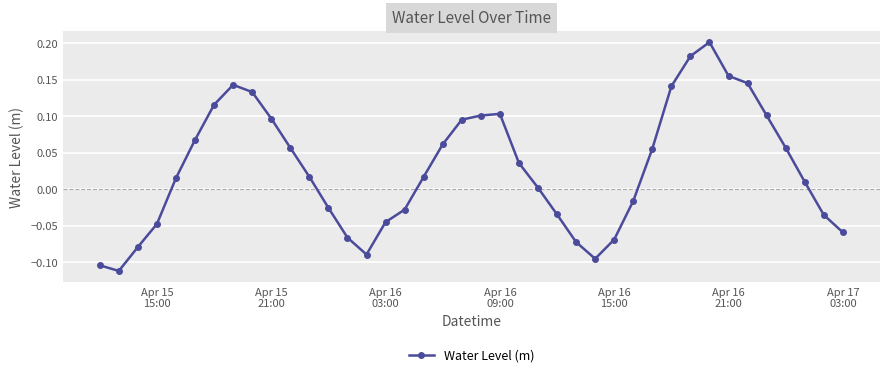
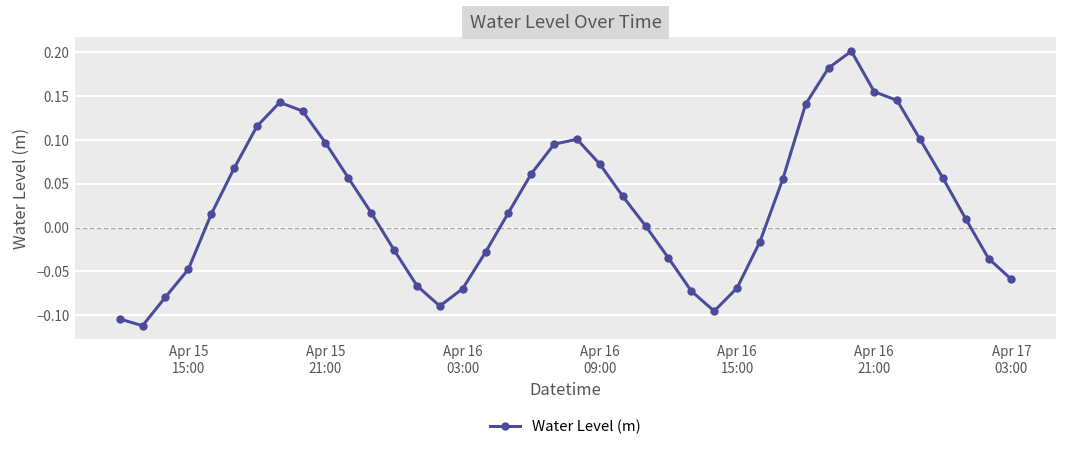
Apr 16 03:00: -0.05 -> -0.07
Apr 16 09:00: 0.10 -> 0.07
